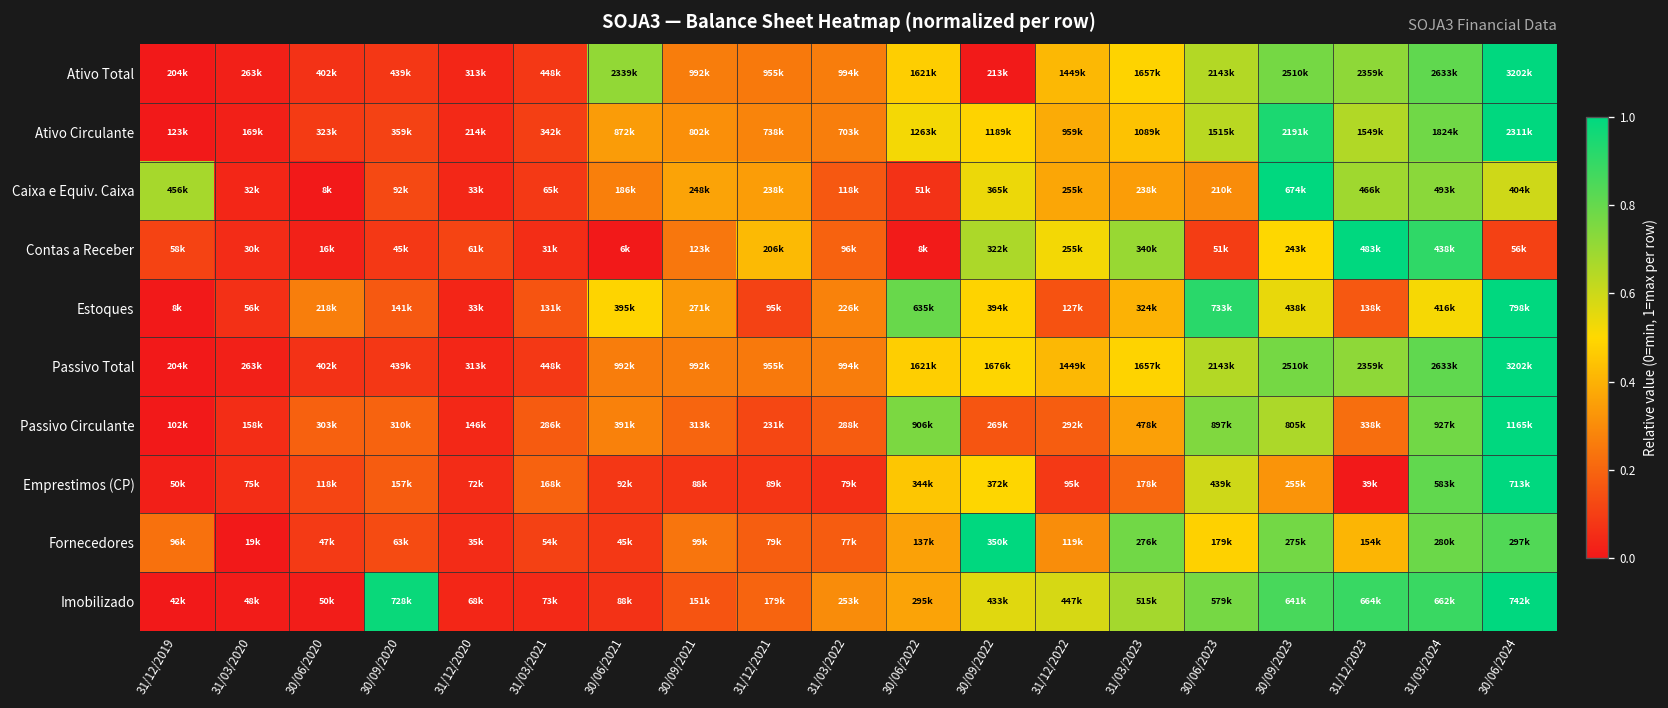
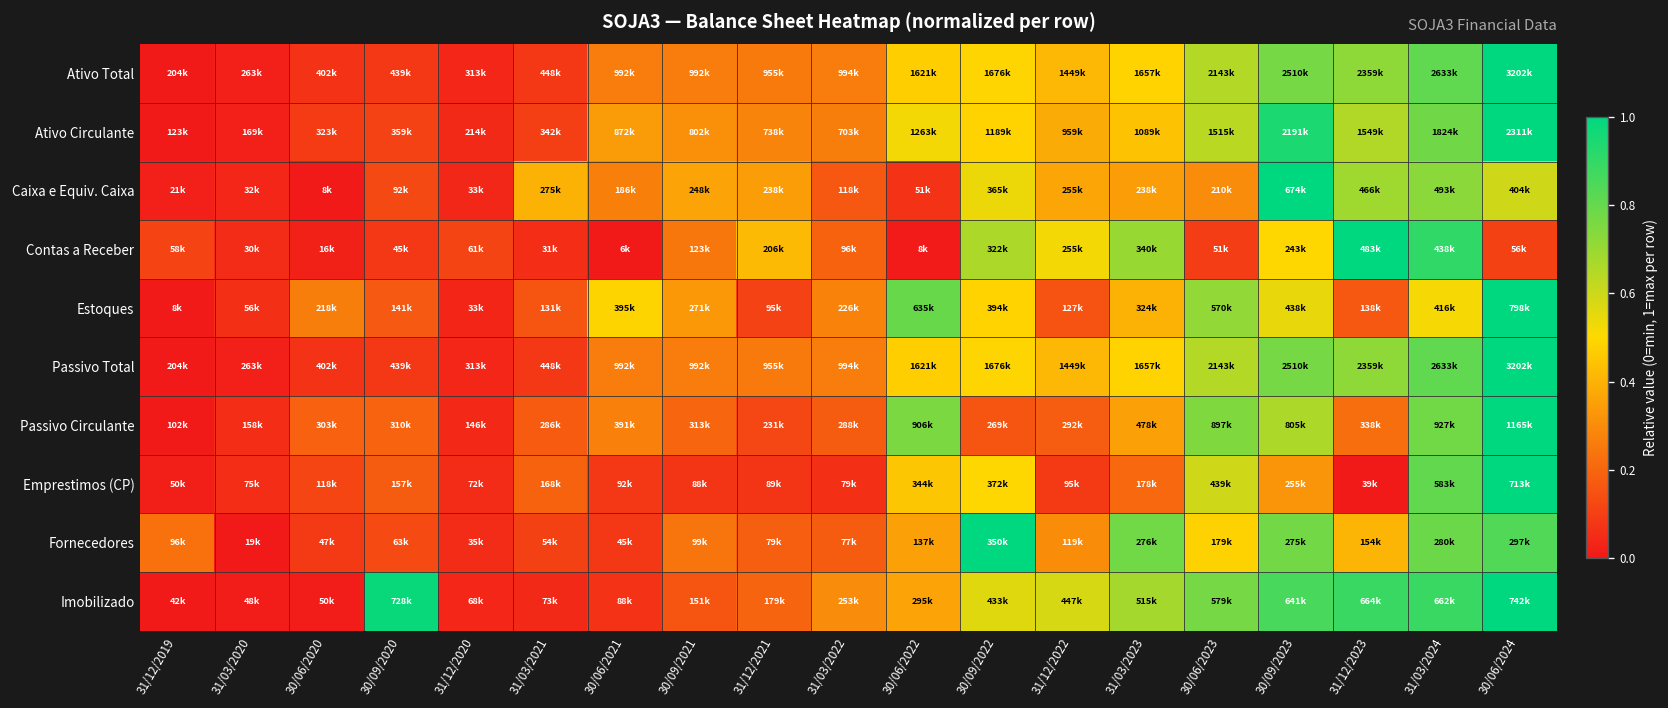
Ativo Total, 30/06/2021: 2339k -> 992k
Ativo Total, 30/09/2022: 213k -> 1676k
Caixa e Equiv. Caixa, 31/12/2019: 456k -> 21k
Caixa e Equiv. Caixa, 31/03/2021: 65k -> 275k
Estoques, 30/06/2023: 733k -> 570k
